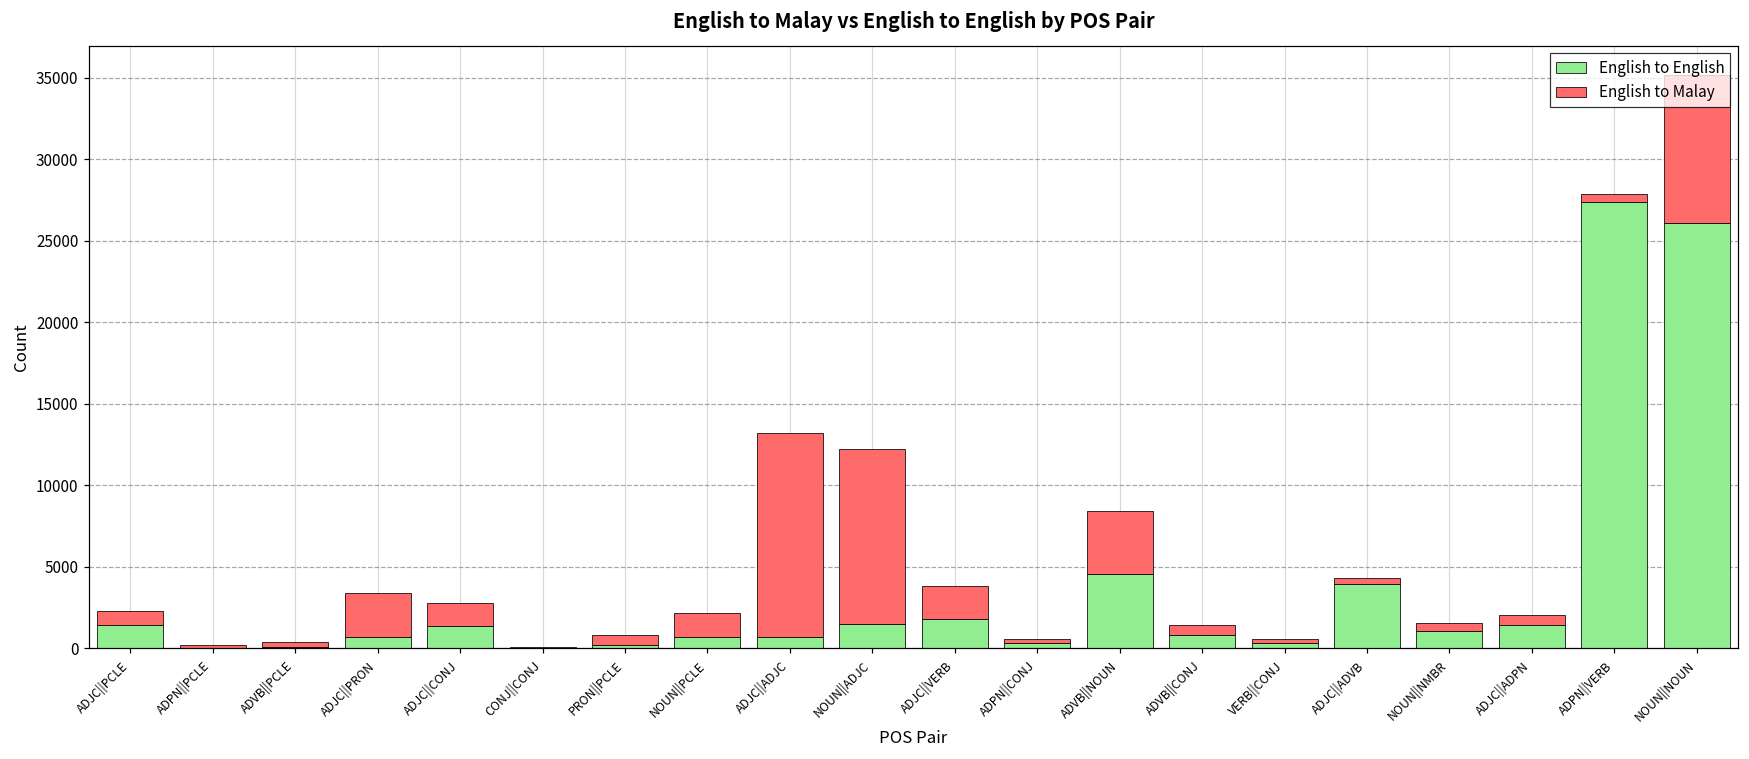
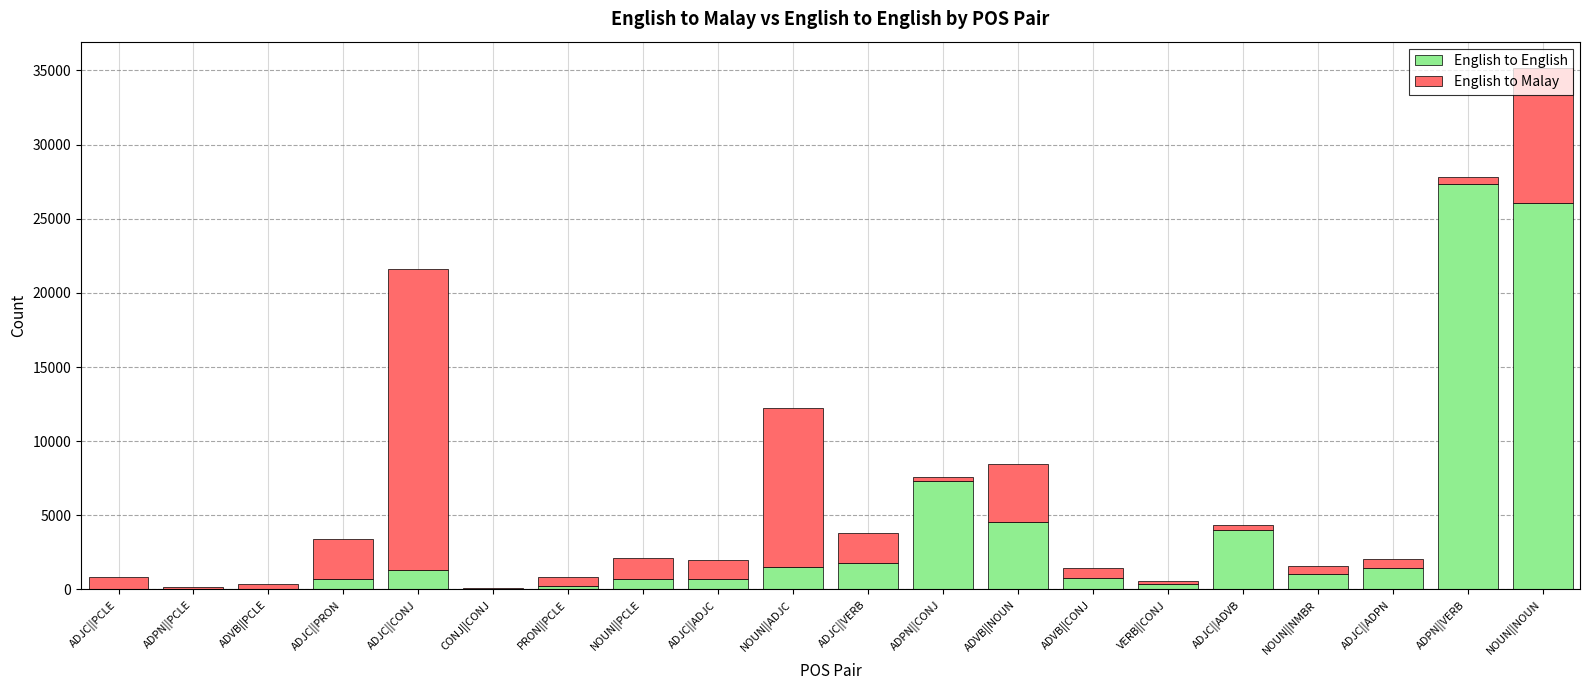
English to English, ADJC||PCLE: 1500 -> 0
English to Malay, ADJC||CONJ: 1400 -> 20200
English to Malay, ADJC||ADJC: 12500 -> 1300
English to English, ADPN||CONJ: 300 -> 7300
